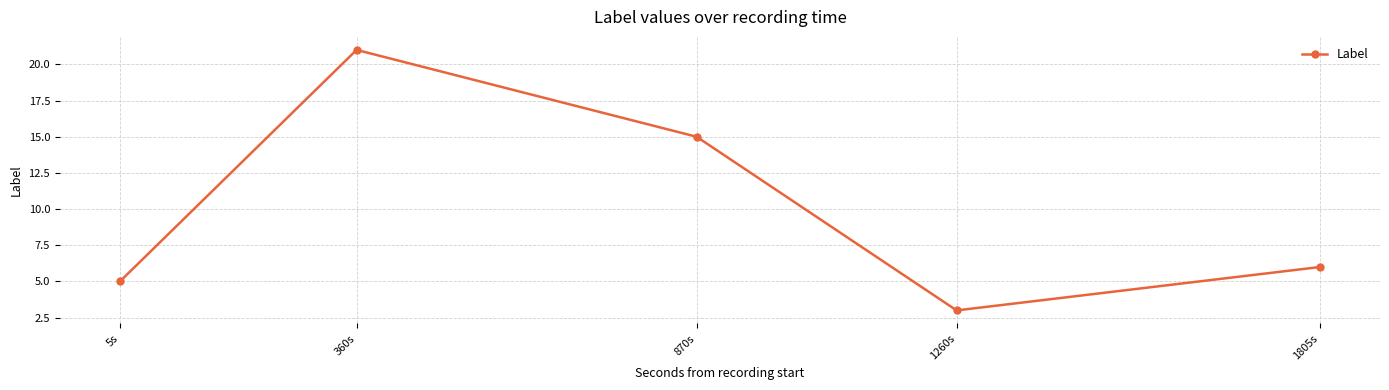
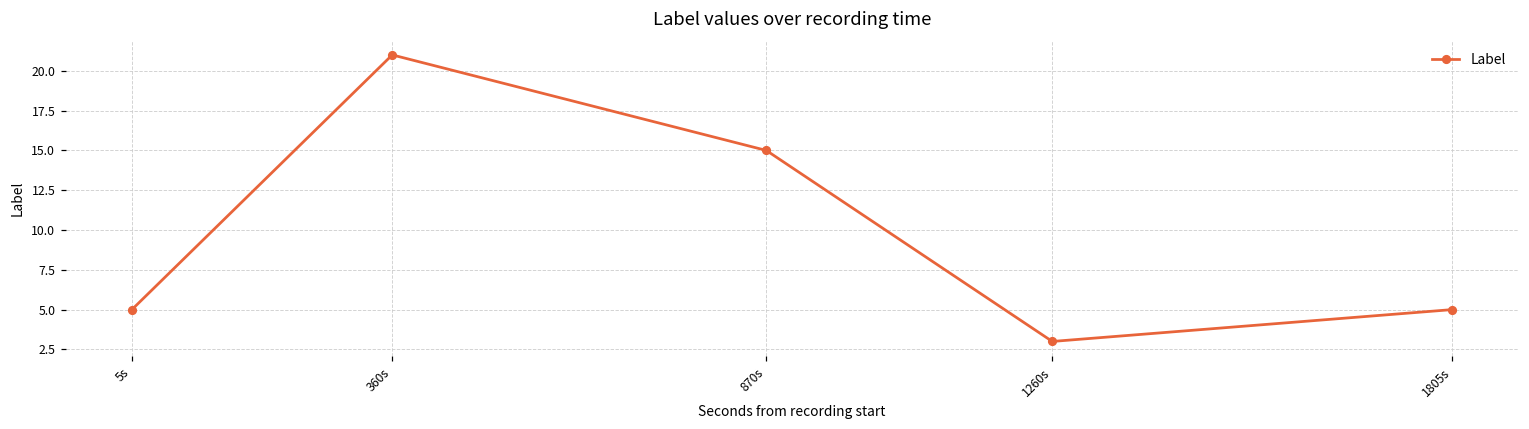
1805s: 6 -> 5
